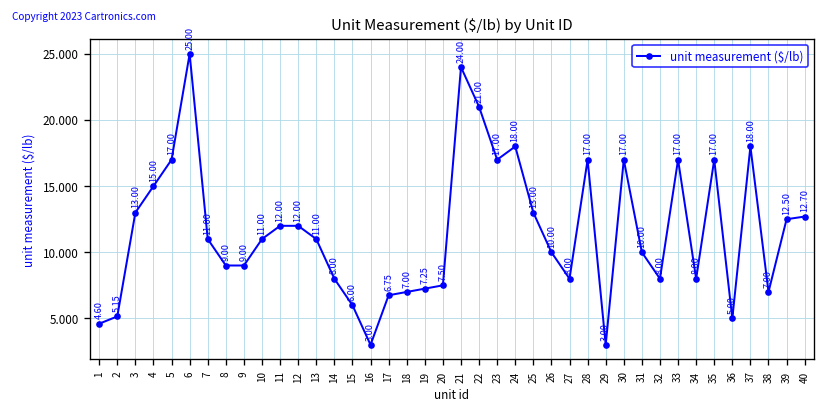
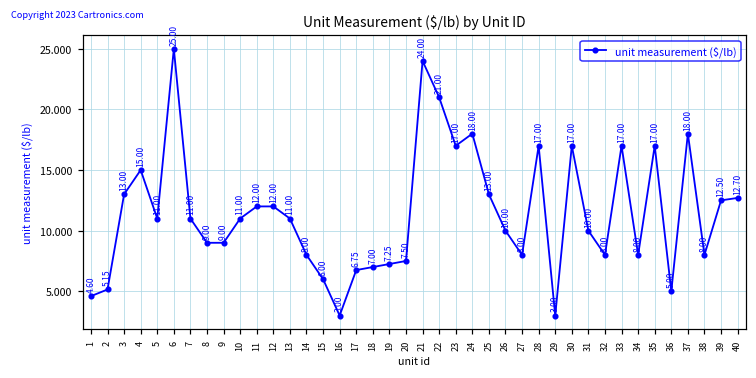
5: 17.00 -> 11.00
38: 7.00 -> 8.00
